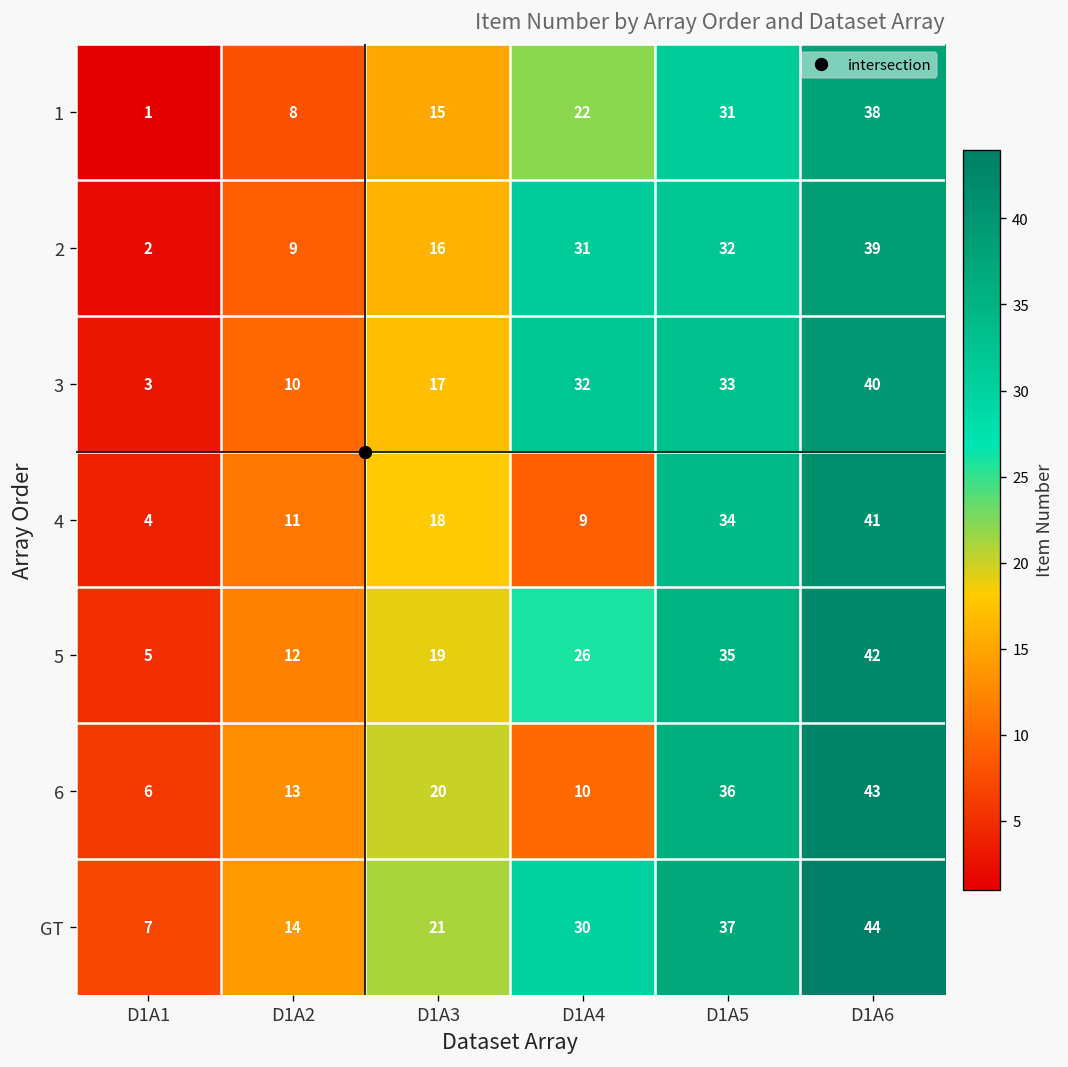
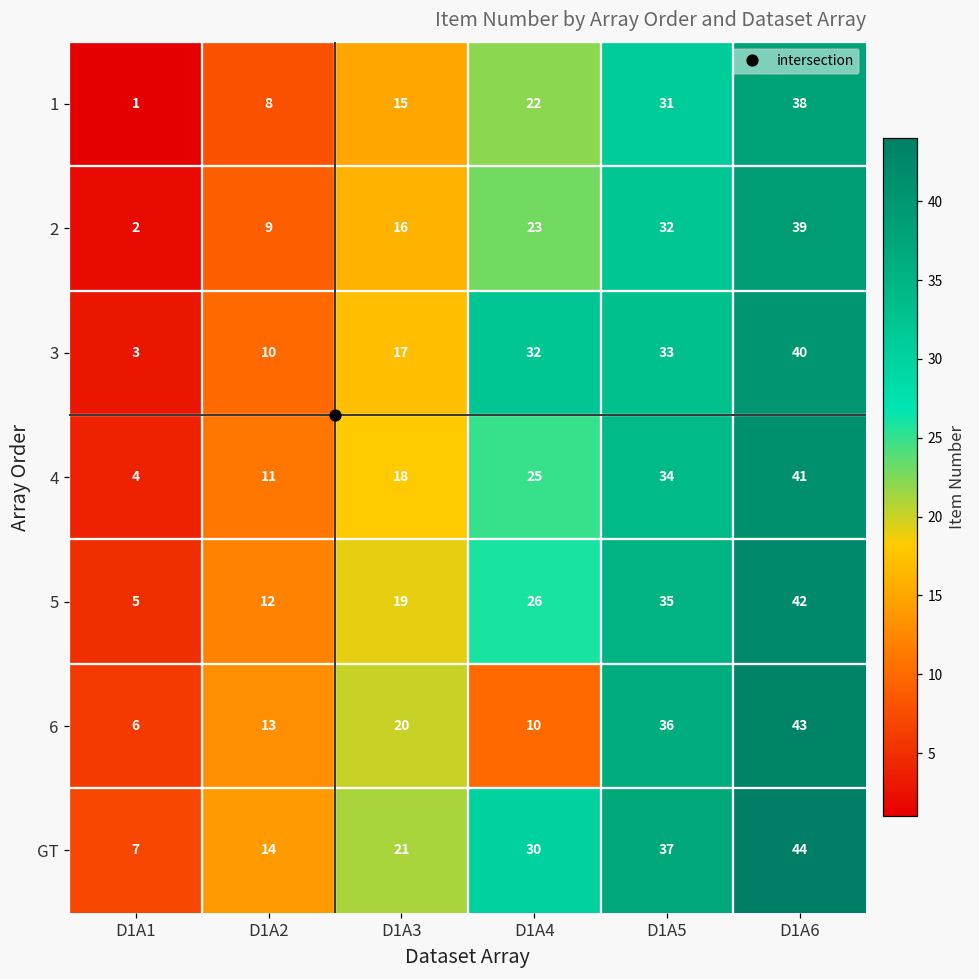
2, D1A4: 31 -> 23
4, D1A4: 9 -> 25
